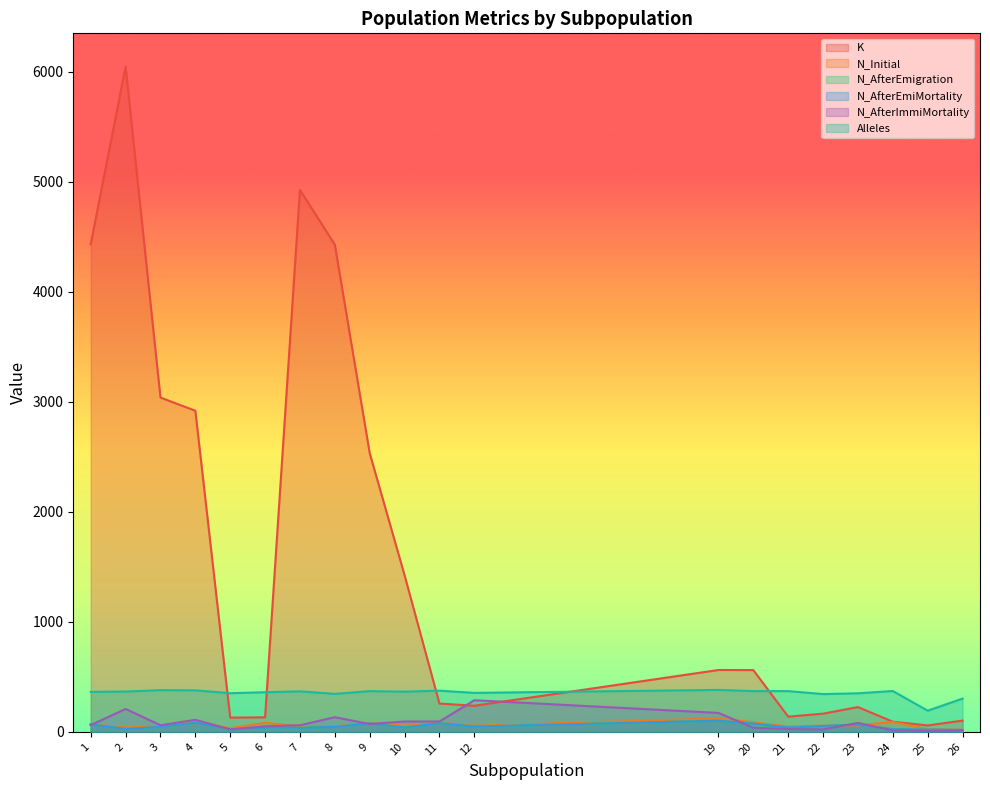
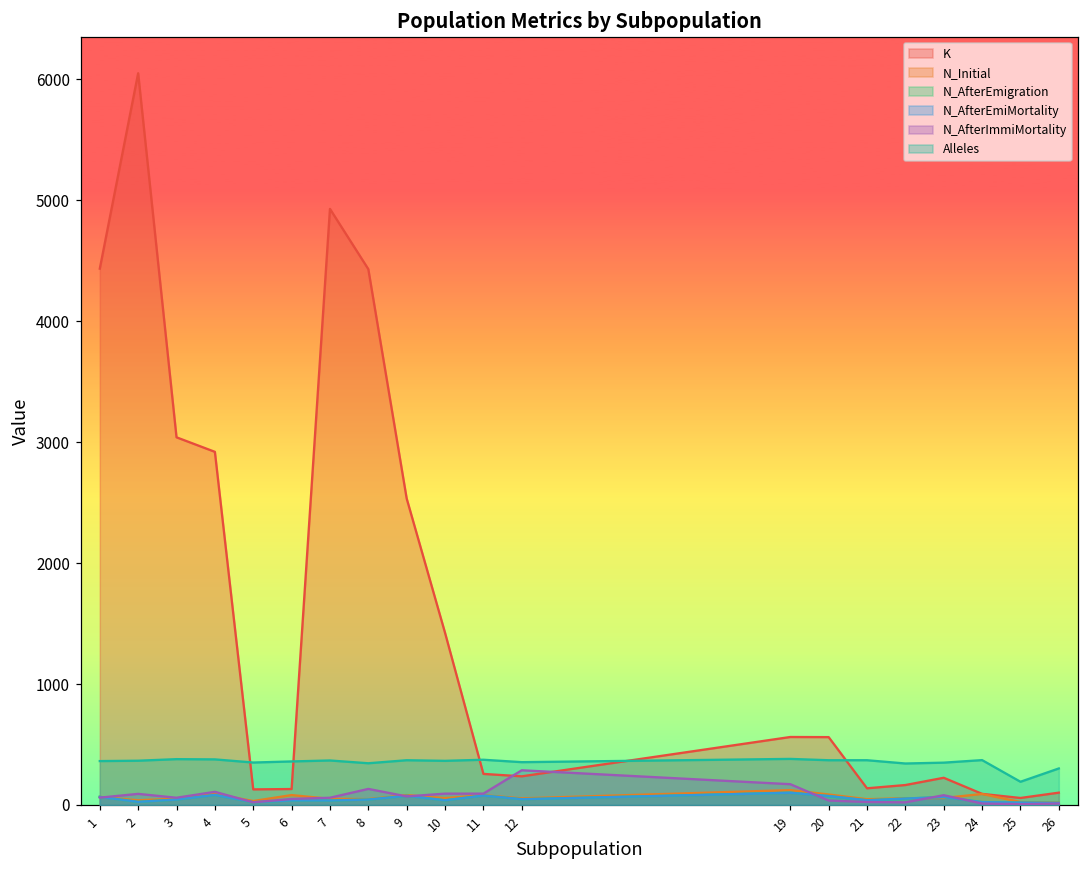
N_AfterImmiMortality, 2: 210 -> 90
